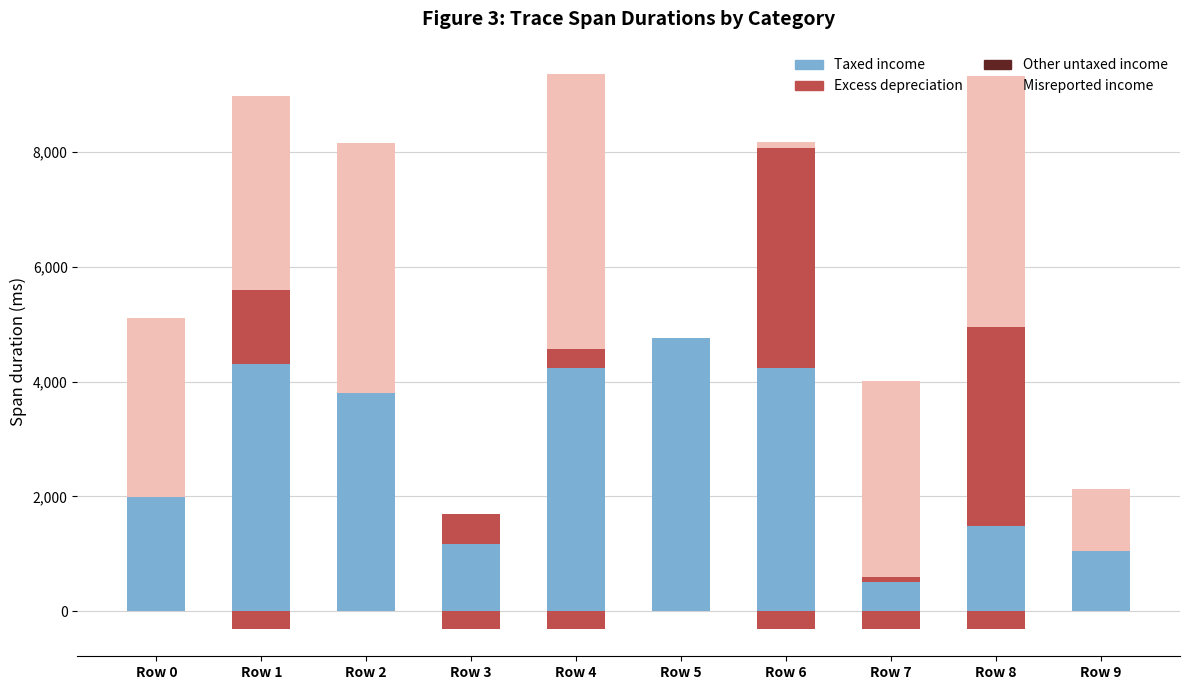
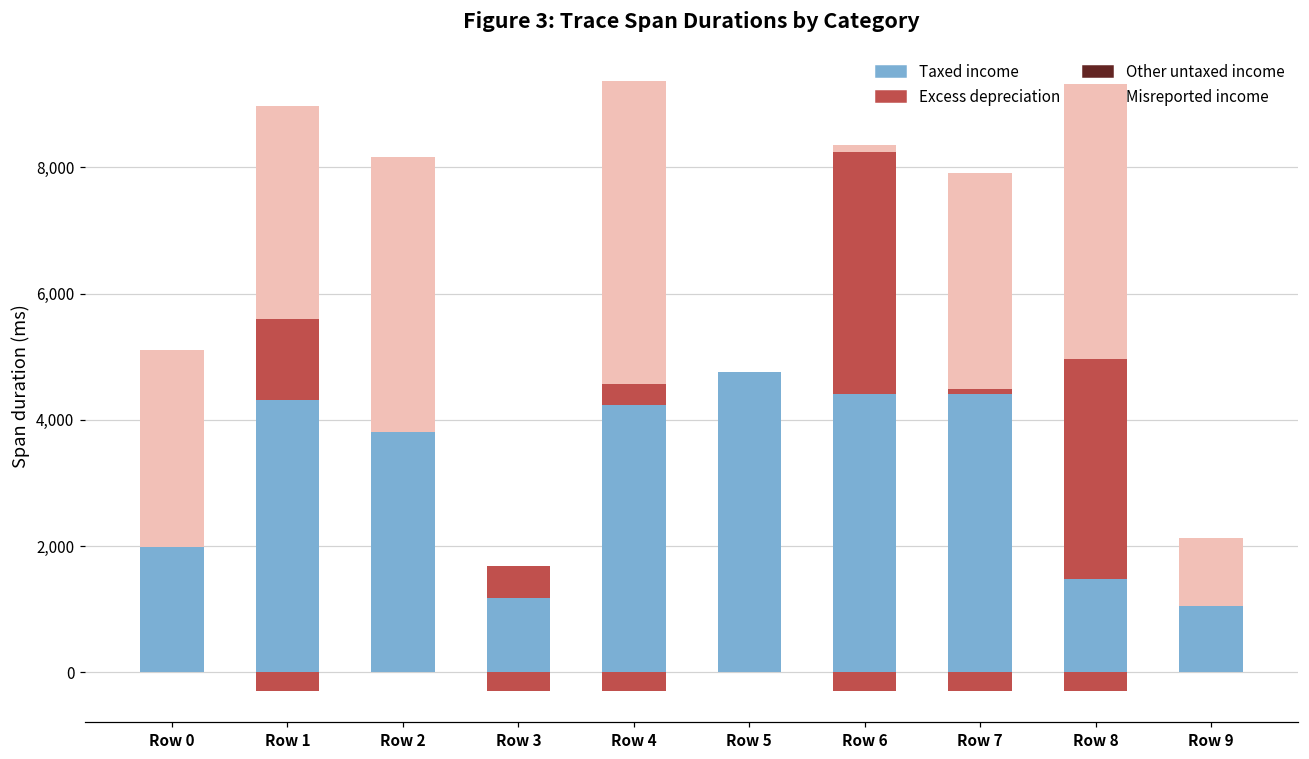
Taxed income, Row 6: 4,200 -> 4,400
Taxed income, Row 7: 500 -> 4,400
